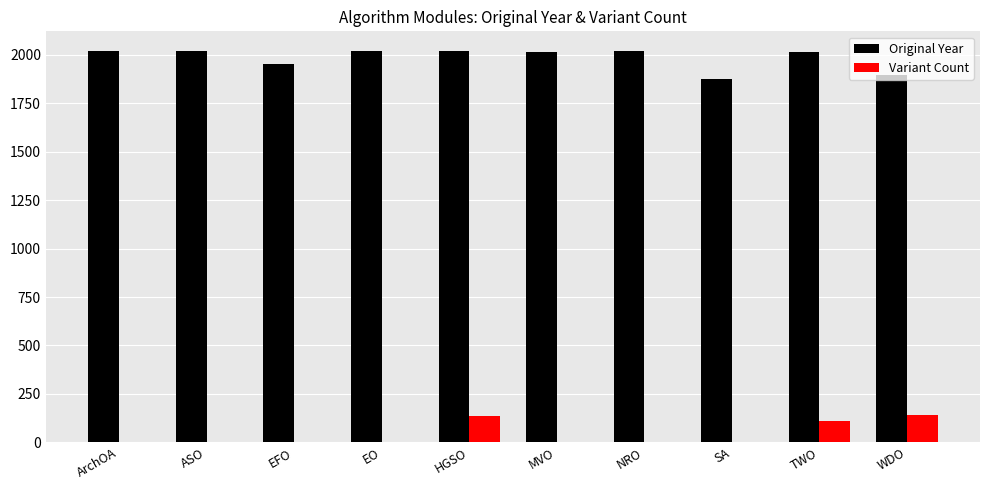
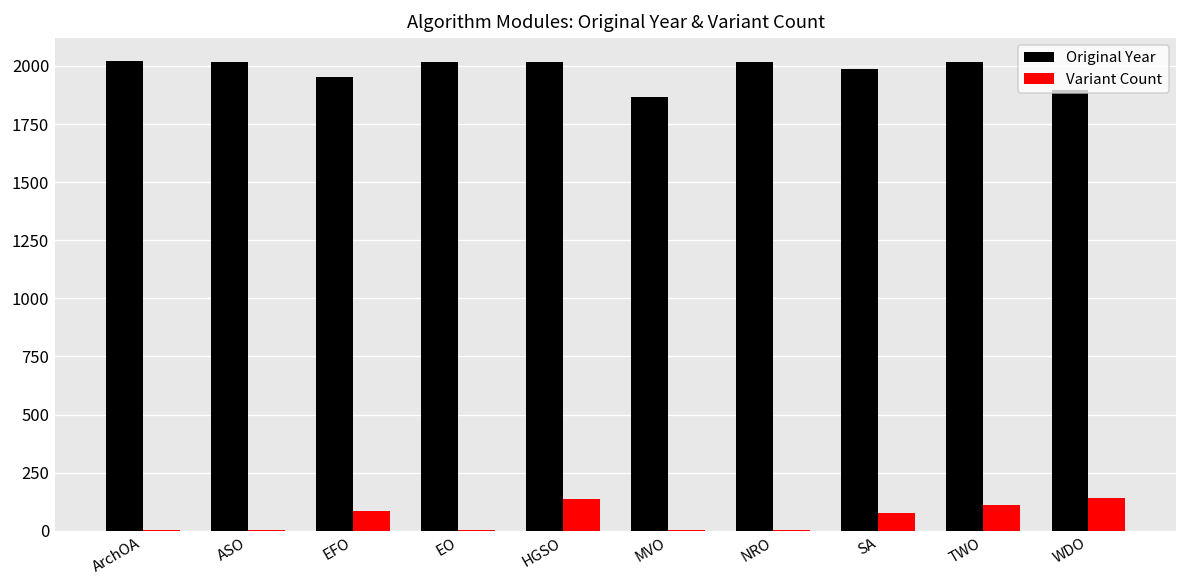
Variant Count, EFO: 0 -> 90
Original Year, MVO: 2020 -> 1870
Original Year, SA: 1880 -> 1990
Variant Count, SA: 0 -> 80
